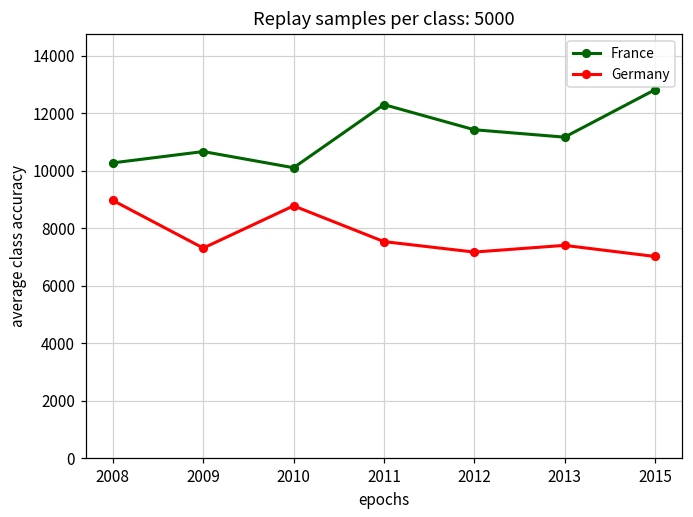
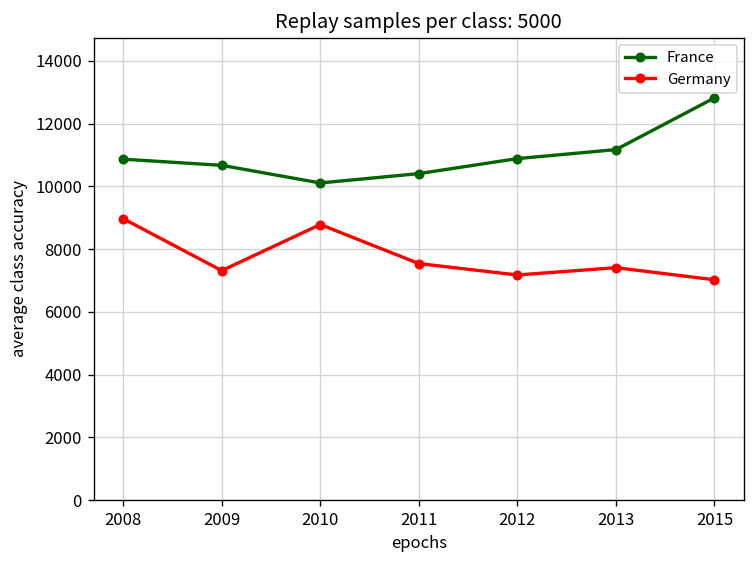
France, 2008: 10300 -> 10900
France, 2011: 12300 -> 10400
France, 2012: 11400 -> 10900
